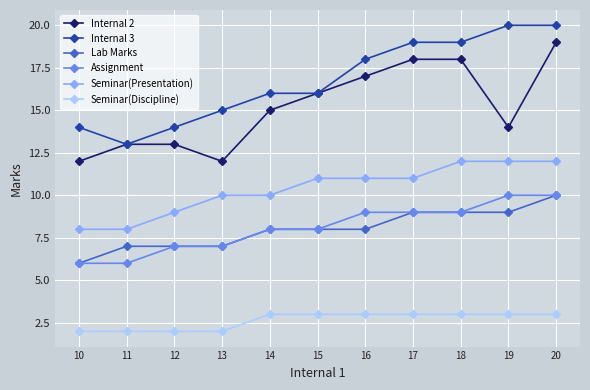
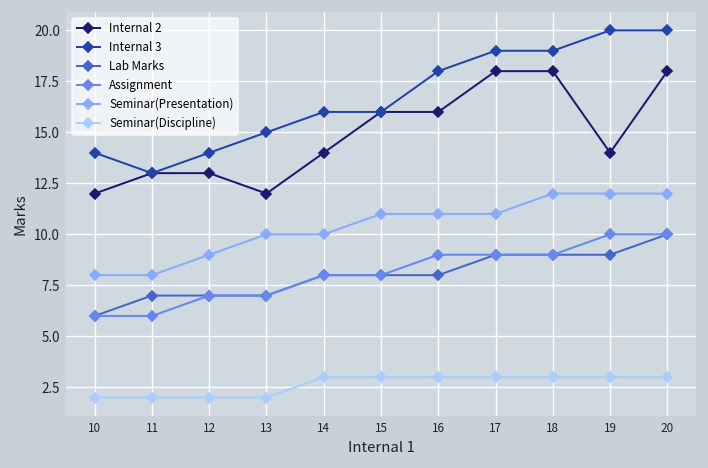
Internal 2, 14: 15 -> 14
Internal 2, 16: 17 -> 16
Internal 2, 20: 19 -> 18
